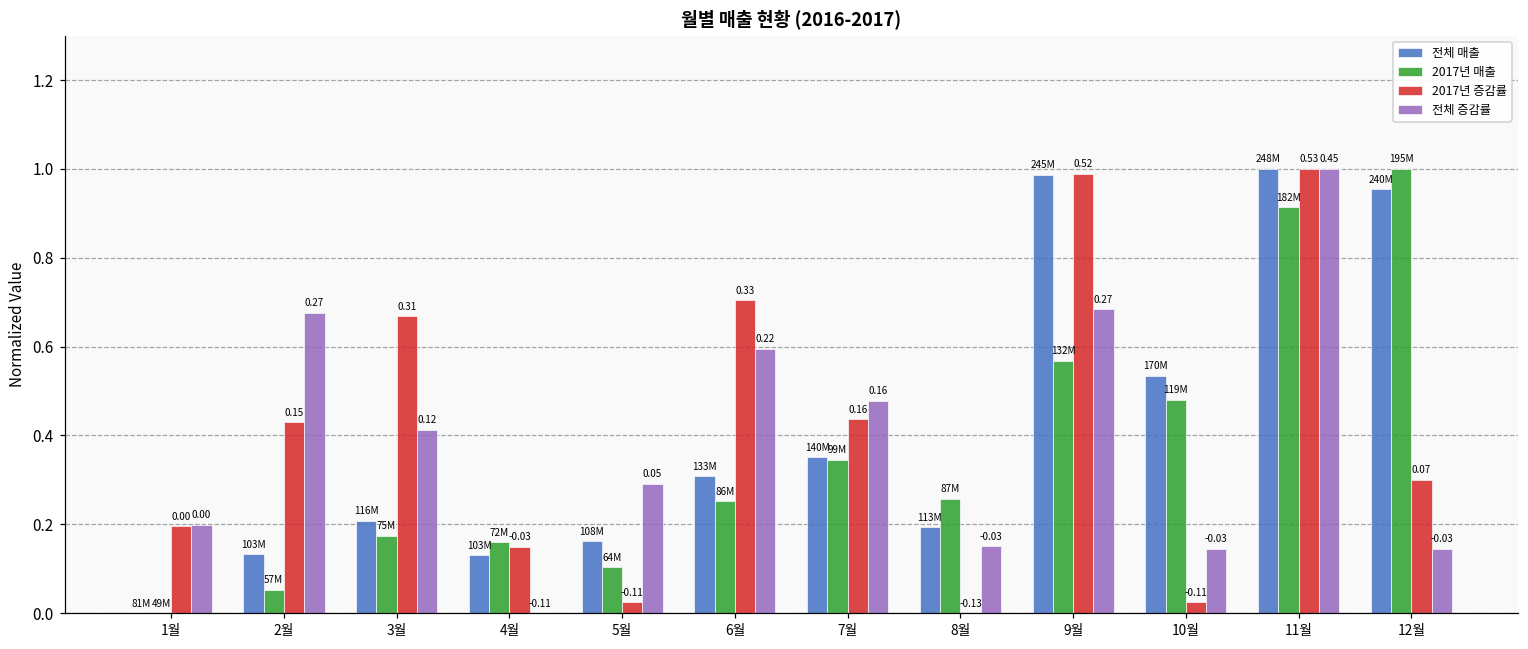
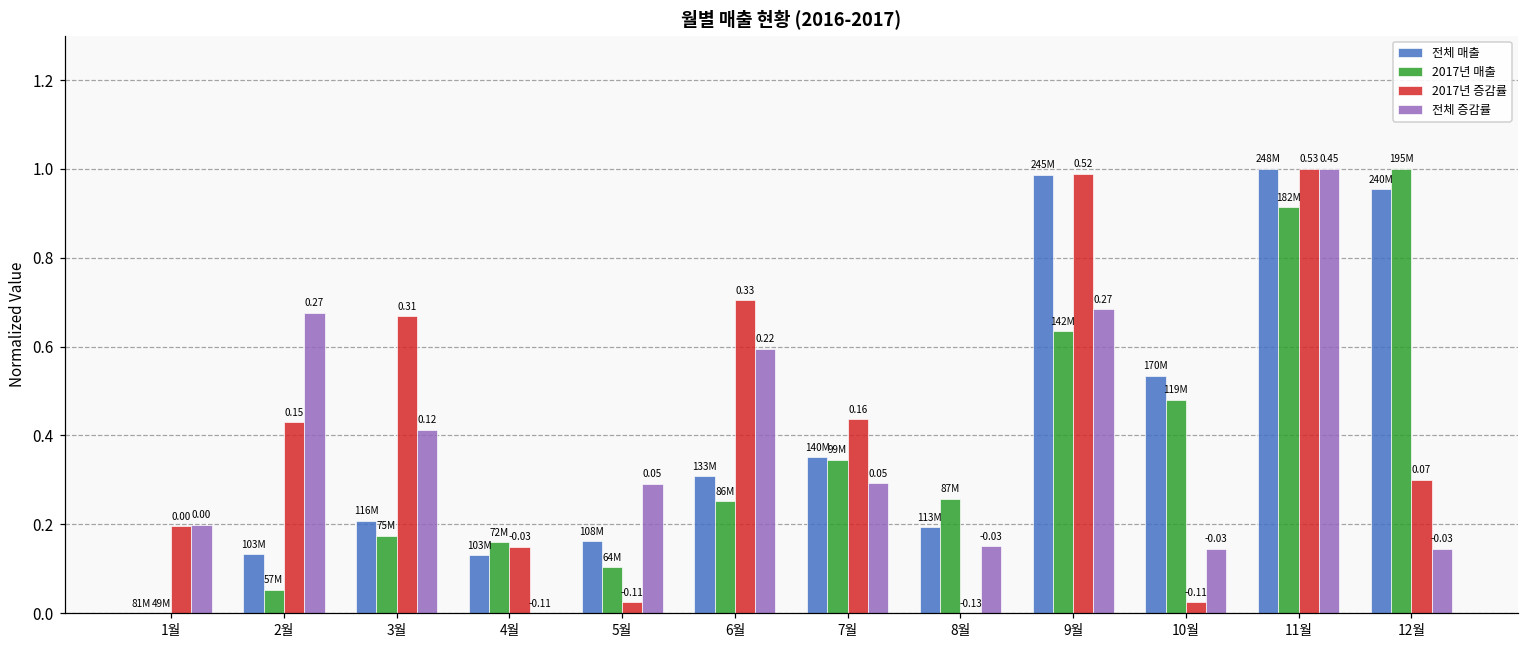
전체 증감률, 7월: 0.16 -> 0.05
2017년 매출, 9월: 132M -> 142M
